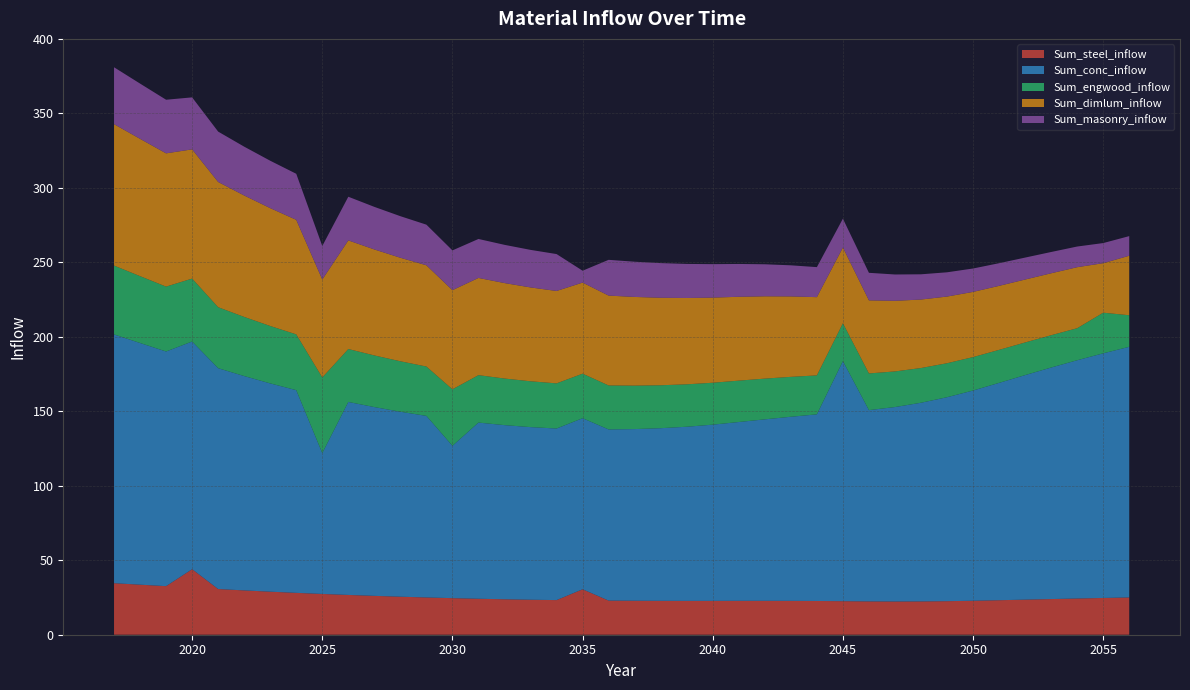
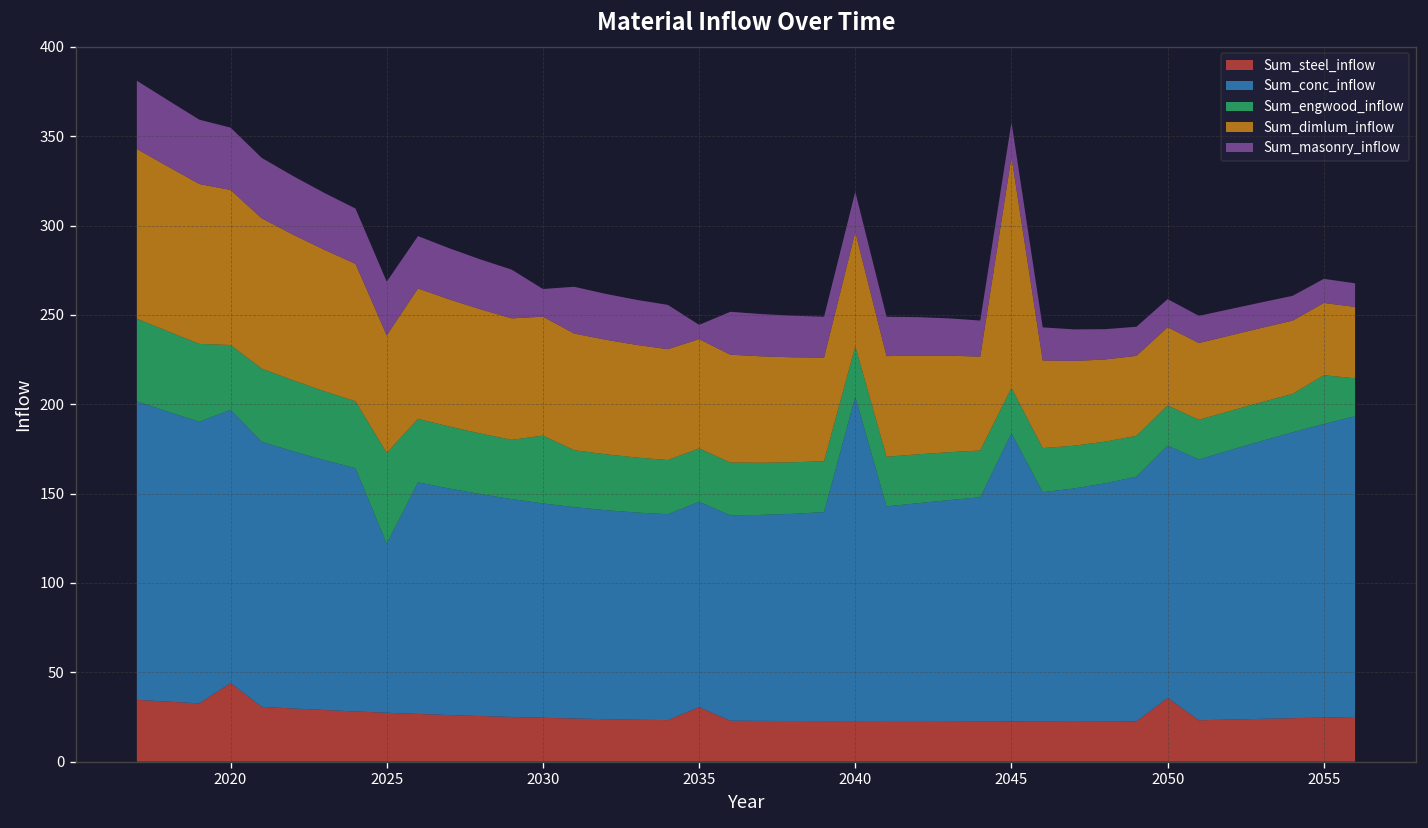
Sum_engwood_inflow, 2020: 42 -> 36
Sum_masonry_inflow, 2025: 23 -> 30
Sum_conc_inflow, 2030: 102 -> 120
Sum_masonry_inflow, 2030: 27 -> 15
Sum_conc_inflow, 2040: 118 -> 182
Sum_dimlum_inflow, 2040: 57 -> 64
Sum_dimlum_inflow, 2045: 51 -> 129
Sum_steel_inflow, 2050: 23 -> 36
Sum_dimlum_inflow, 2055: 33 -> 40
